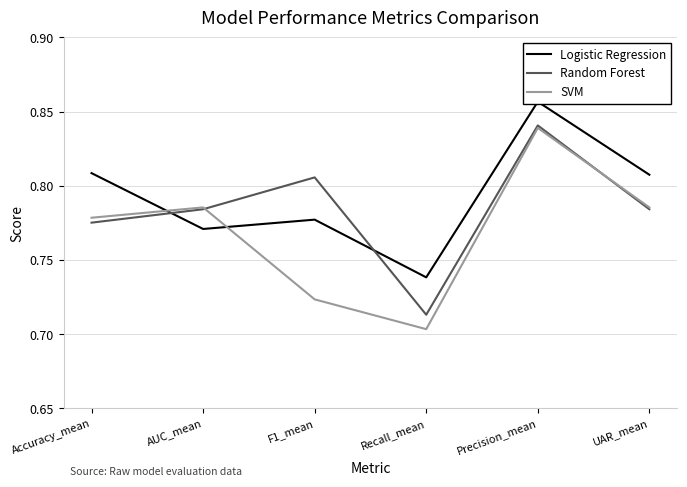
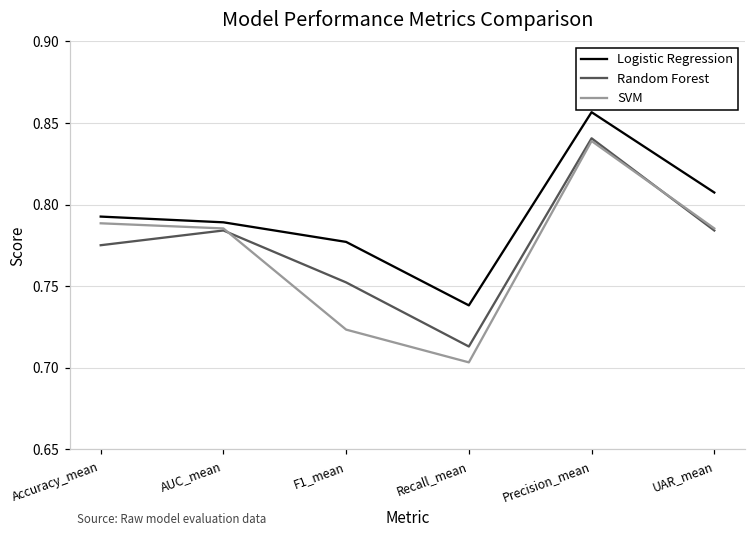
Logistic Regression, Accuracy_mean: 0.809 -> 0.793
SVM, Accuracy_mean: 0.778 -> 0.789
Logistic Regression, AUC_mean: 0.771 -> 0.789
Random Forest, F1_mean: 0.806 -> 0.752
